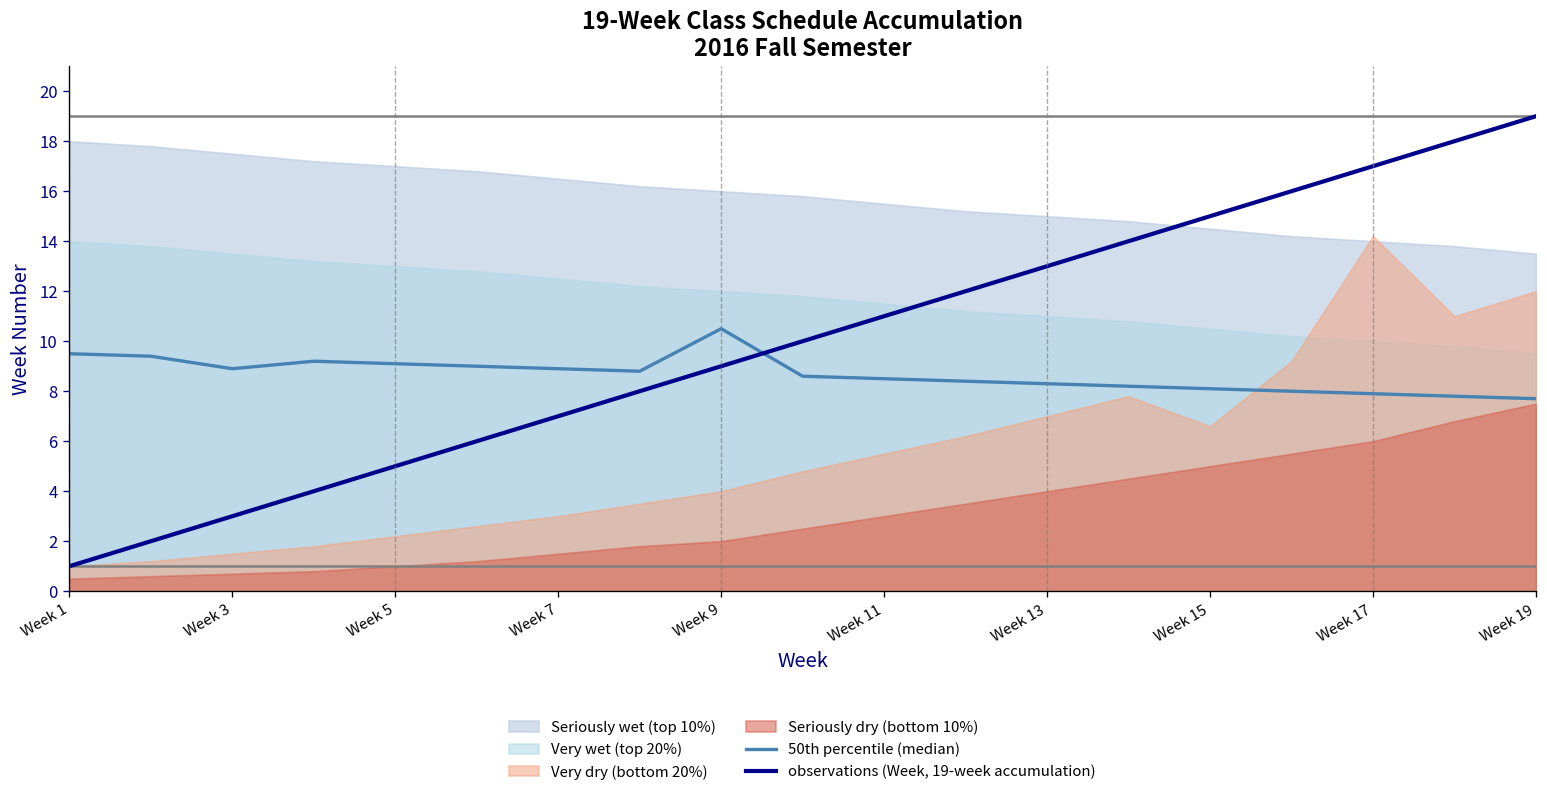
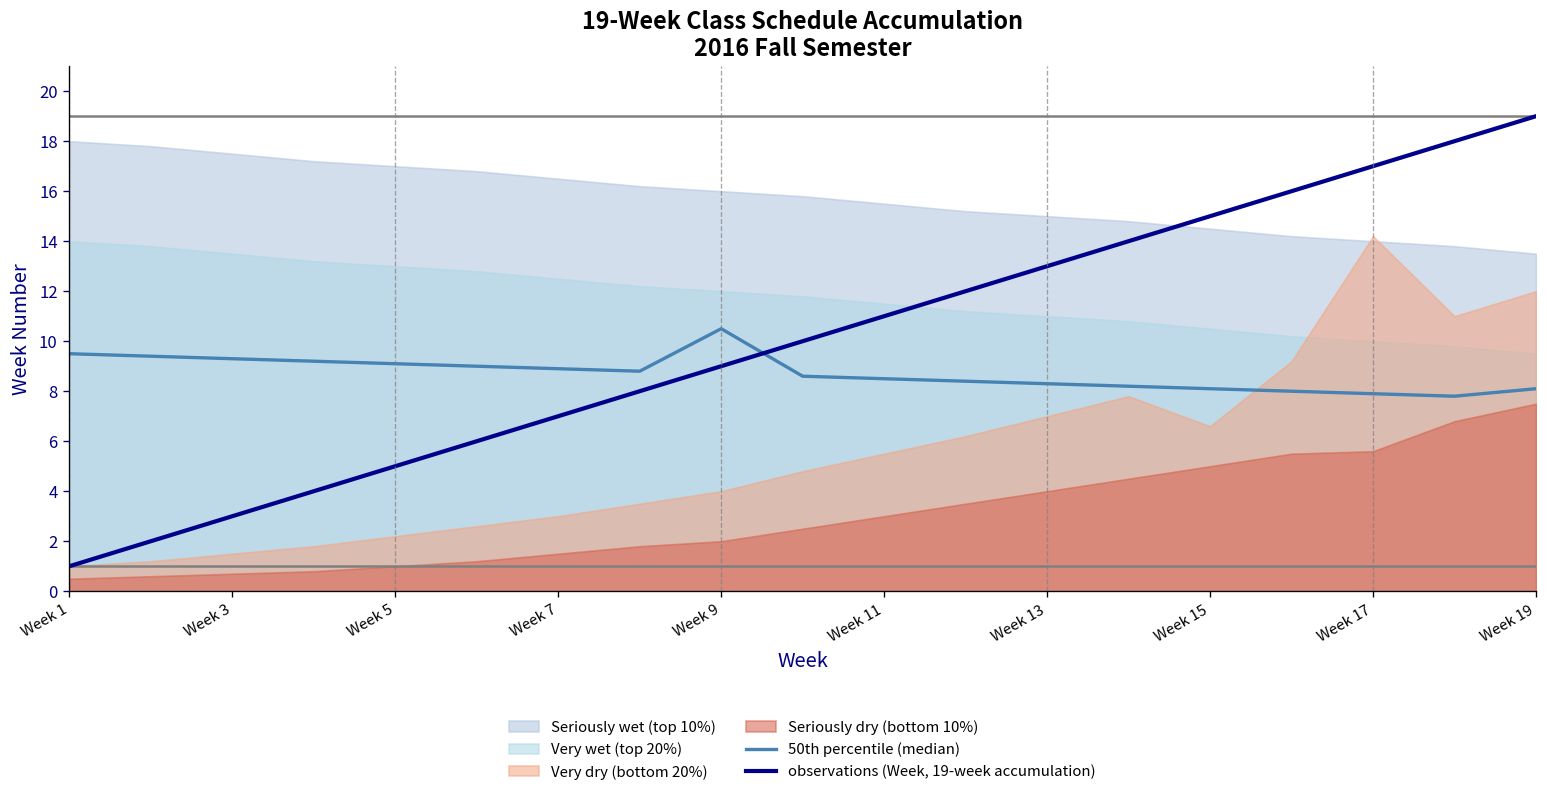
50th percentile (median), Week 3: 8.9 -> 9.3
Seriously dry (bottom 10%), Week 17: 6.0 -> 5.6
50th percentile (median), Week 19: 7.7 -> 8.1
